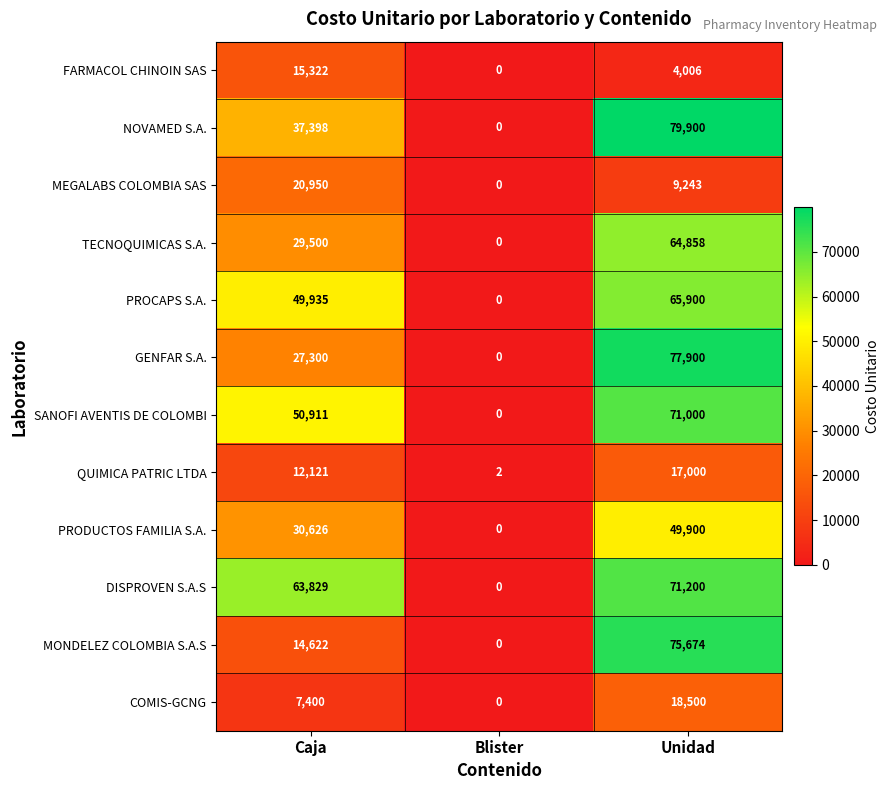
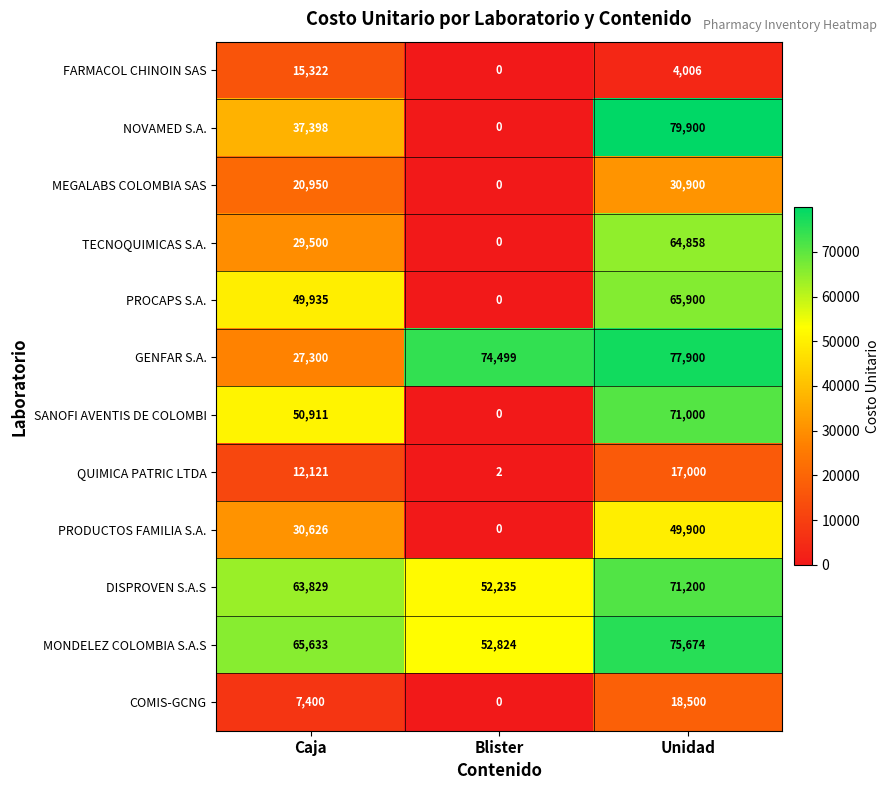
MEGALABS COLOMBIA SAS, Unidad: 9,243 -> 30,900
GENFAR S.A., Blister: 0 -> 74,499
DISPROVEN S.A.S, Blister: 0 -> 52,235
MONDELEZ COLOMBIA S.A.S, Caja: 14,622 -> 65,633
MONDELEZ COLOMBIA S.A.S, Blister: 0 -> 52,824
